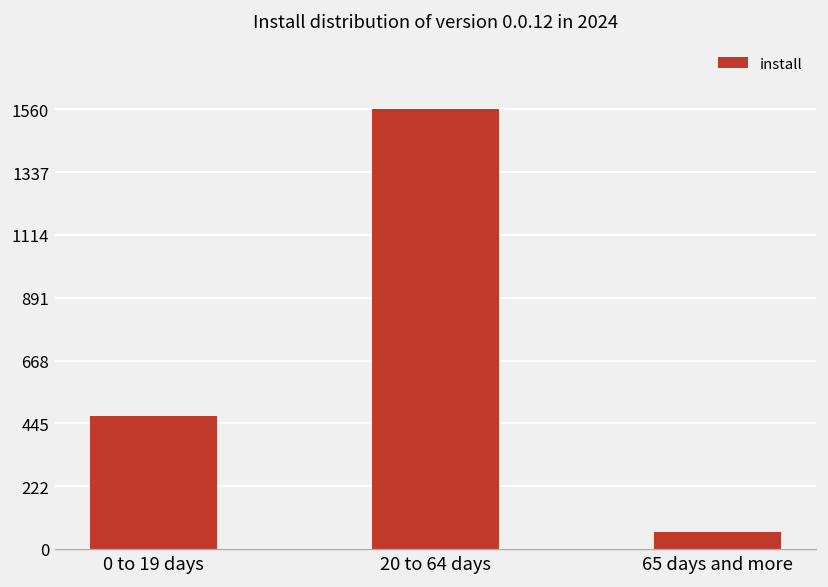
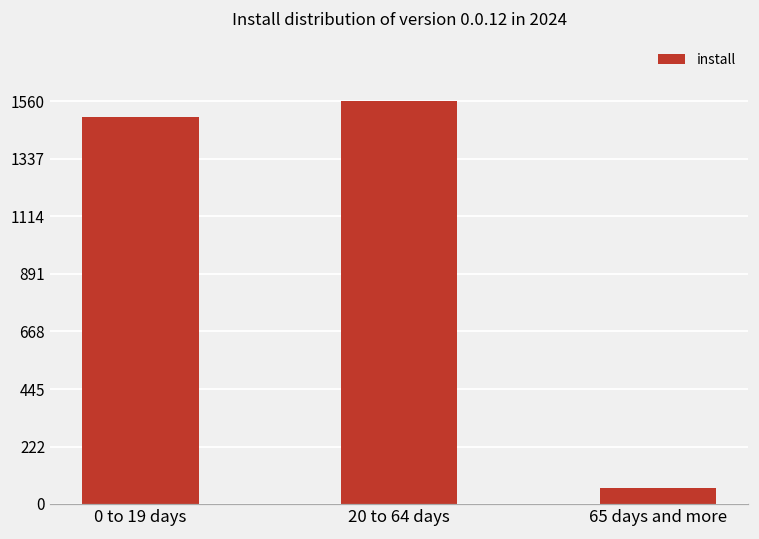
0 to 19 days: 470 -> 1500
